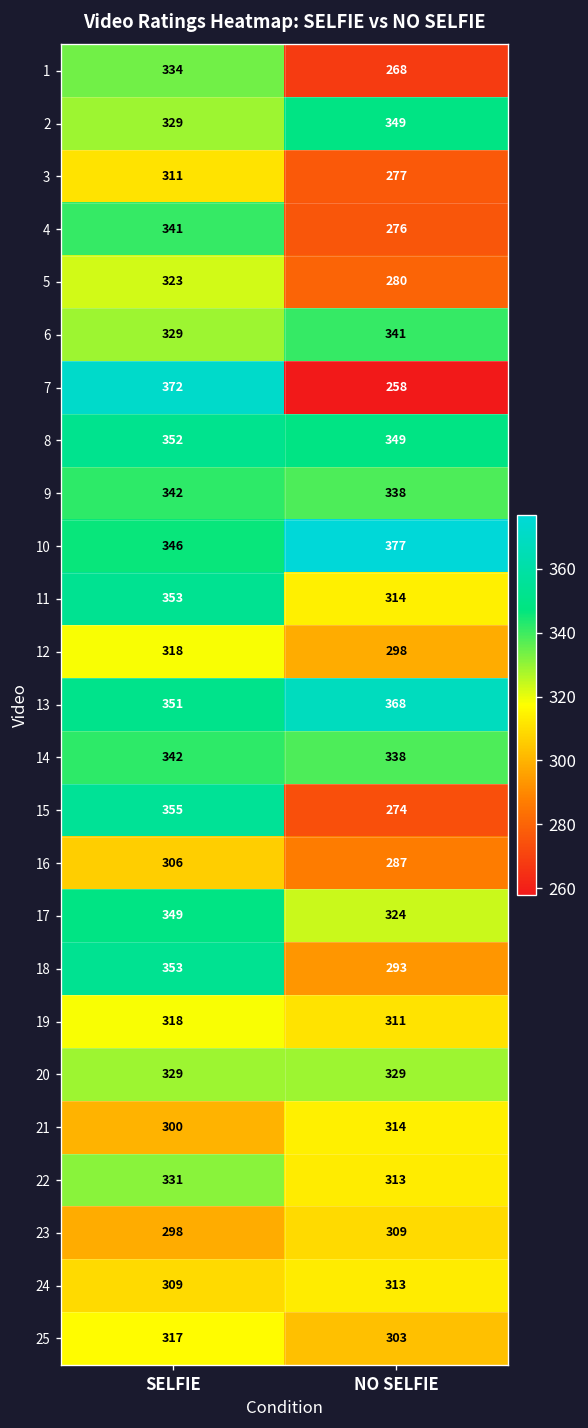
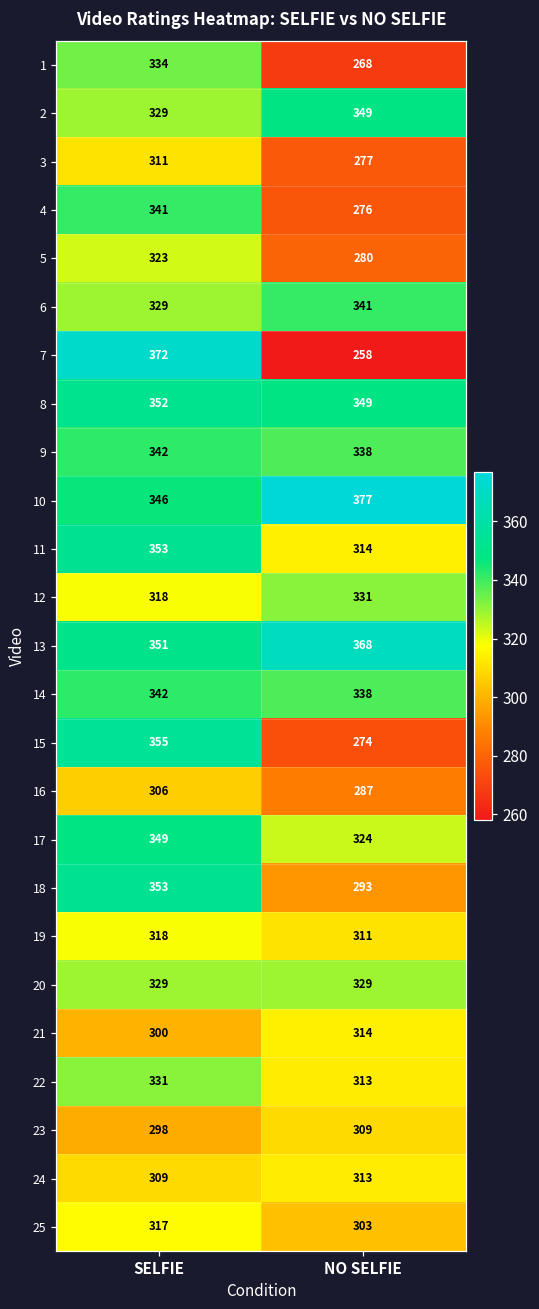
12, NO SELFIE: 298 -> 331
